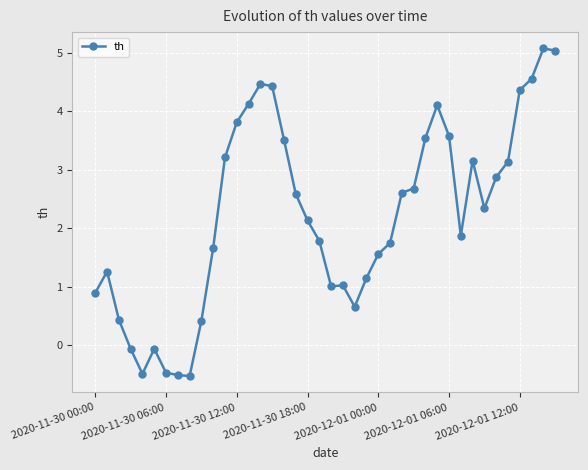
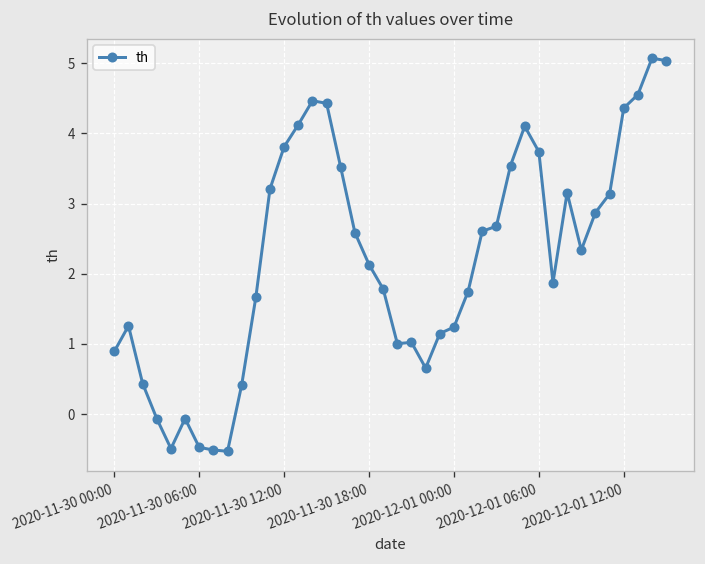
2020-12-01 00:00: 1.6 -> 1.2
2020-12-01 06:00: 3.6 -> 3.7
